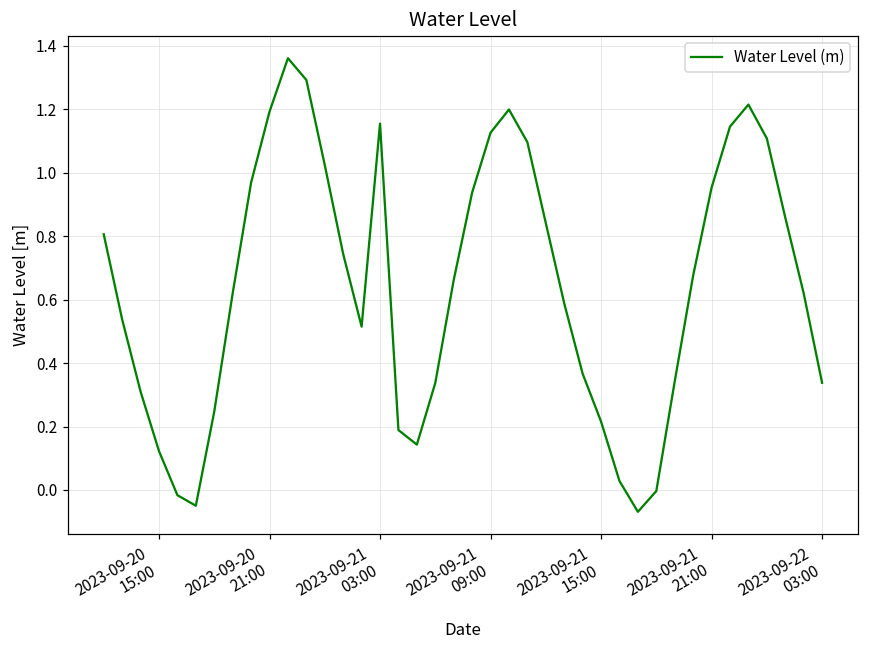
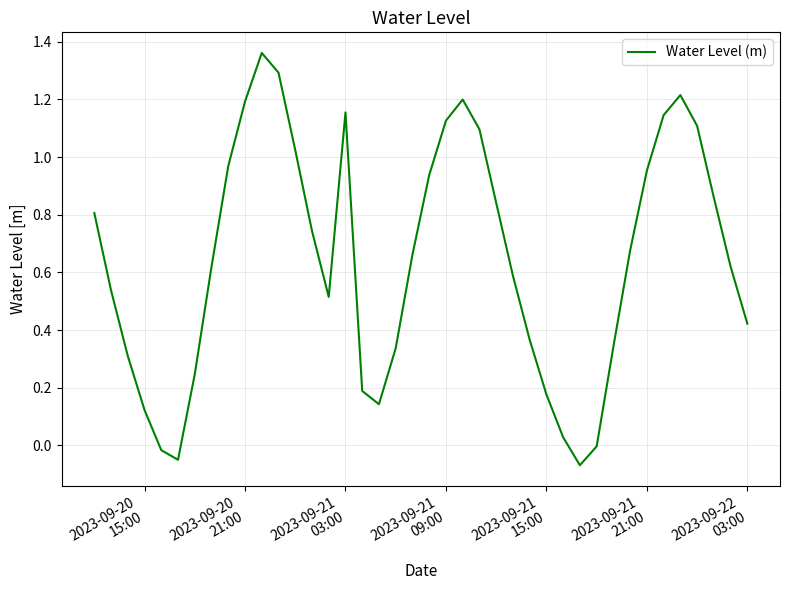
2023-09-21 15:00: 0.22 -> 0.18
2023-09-22 03:00: 0.34 -> 0.42
